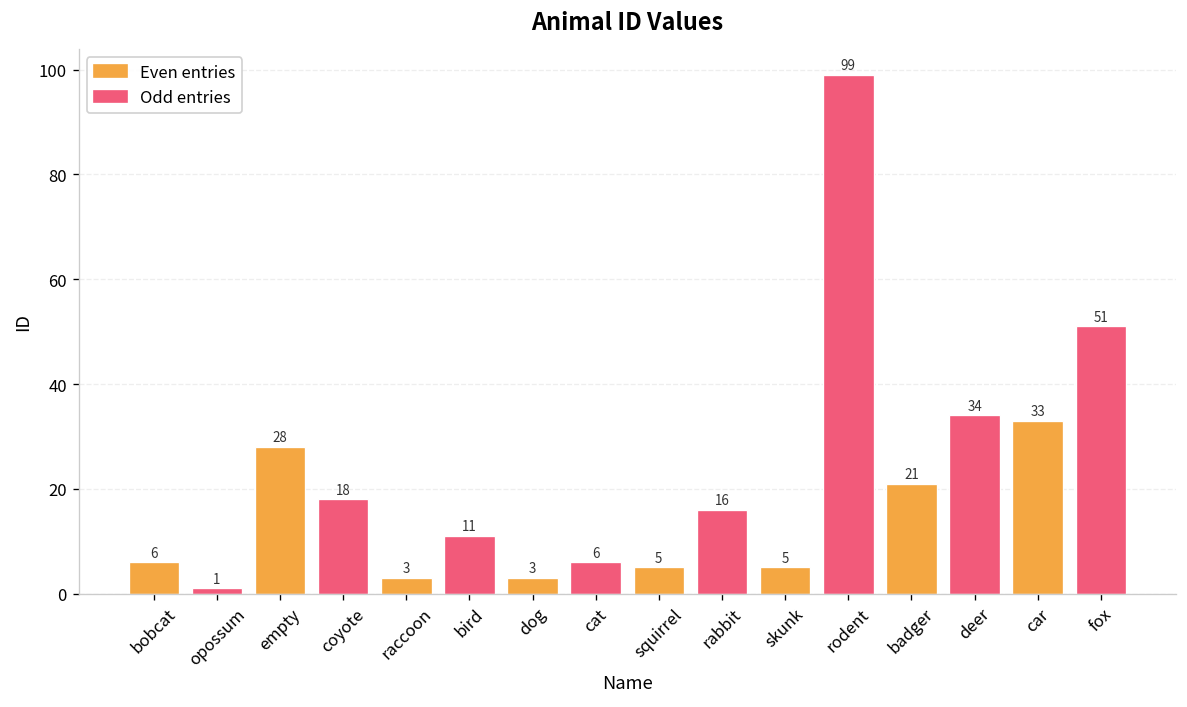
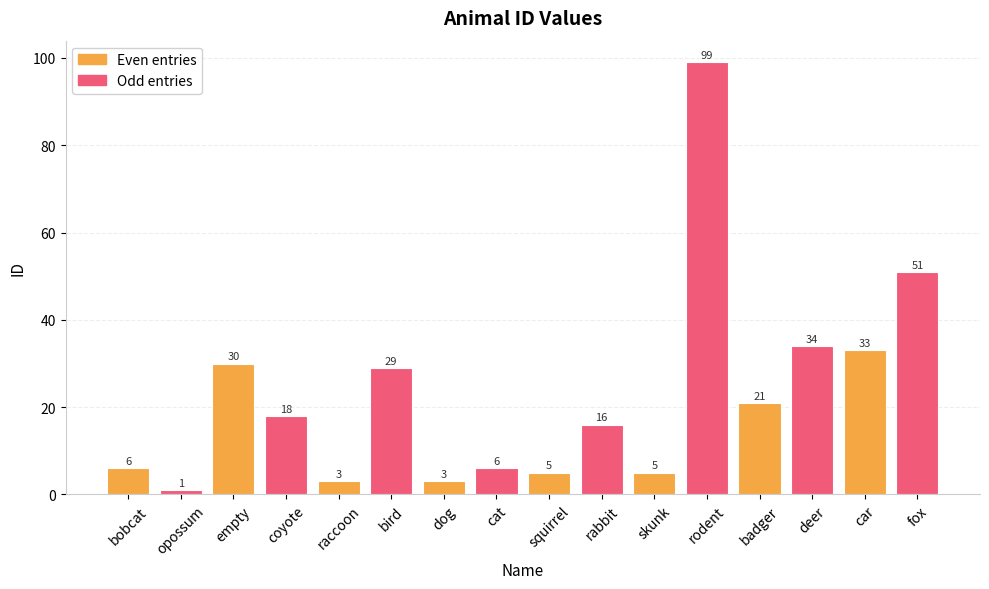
empty: 28 -> 30
bird: 11 -> 29
